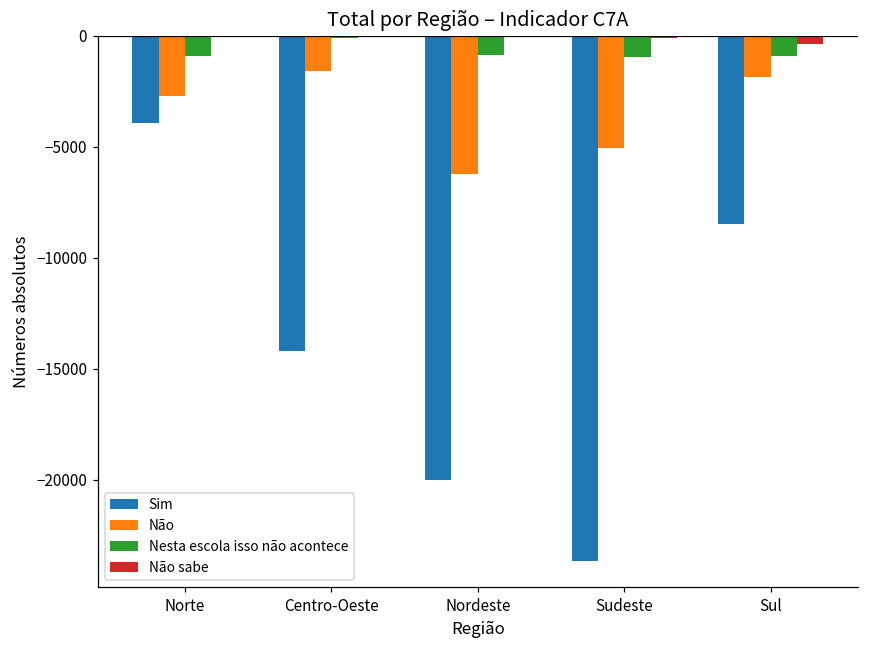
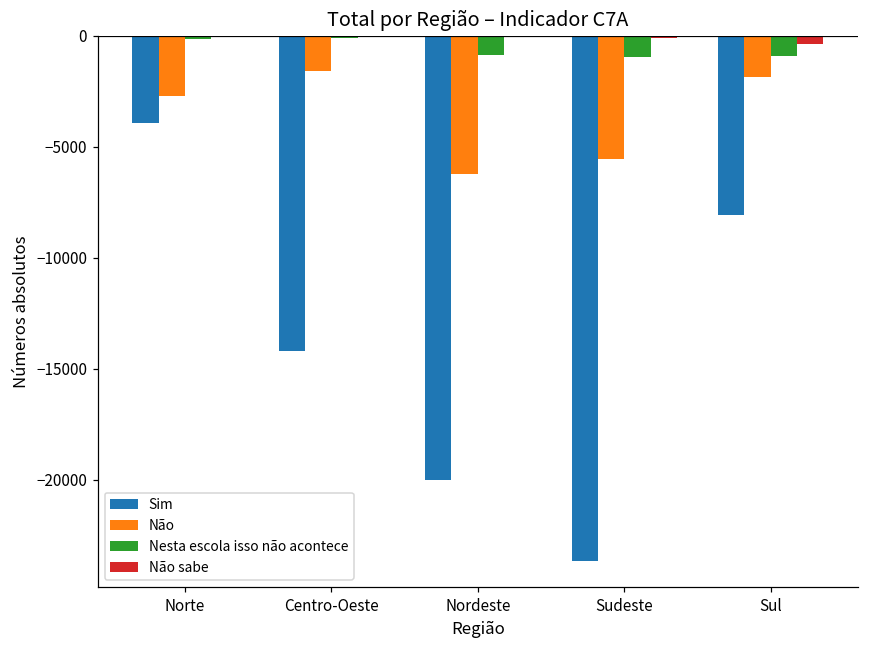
Nesta escola isso não acontece, Norte: -900 -> -200
Não, Sudeste: -5000 -> -5600
Sim, Sul: -8500 -> -8100
